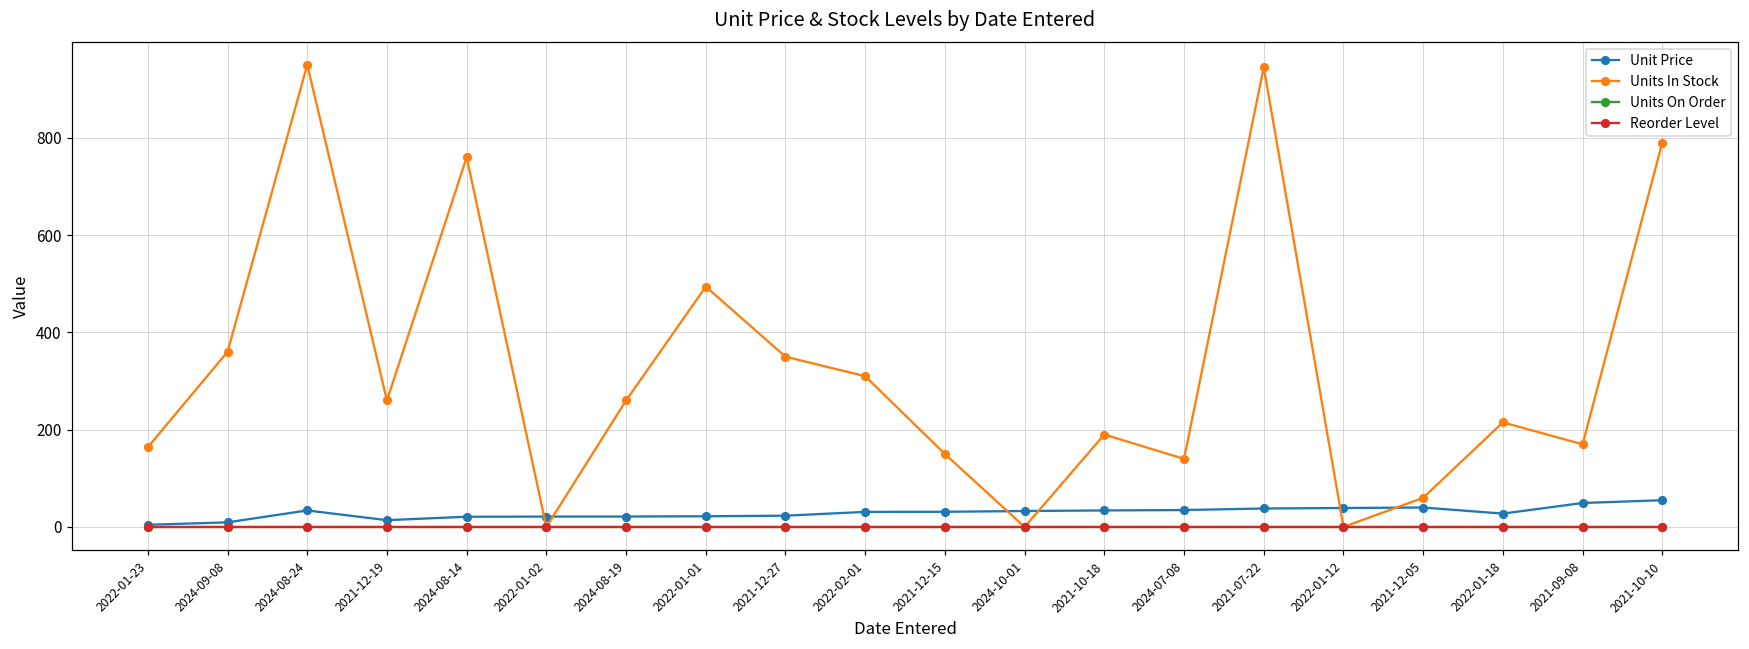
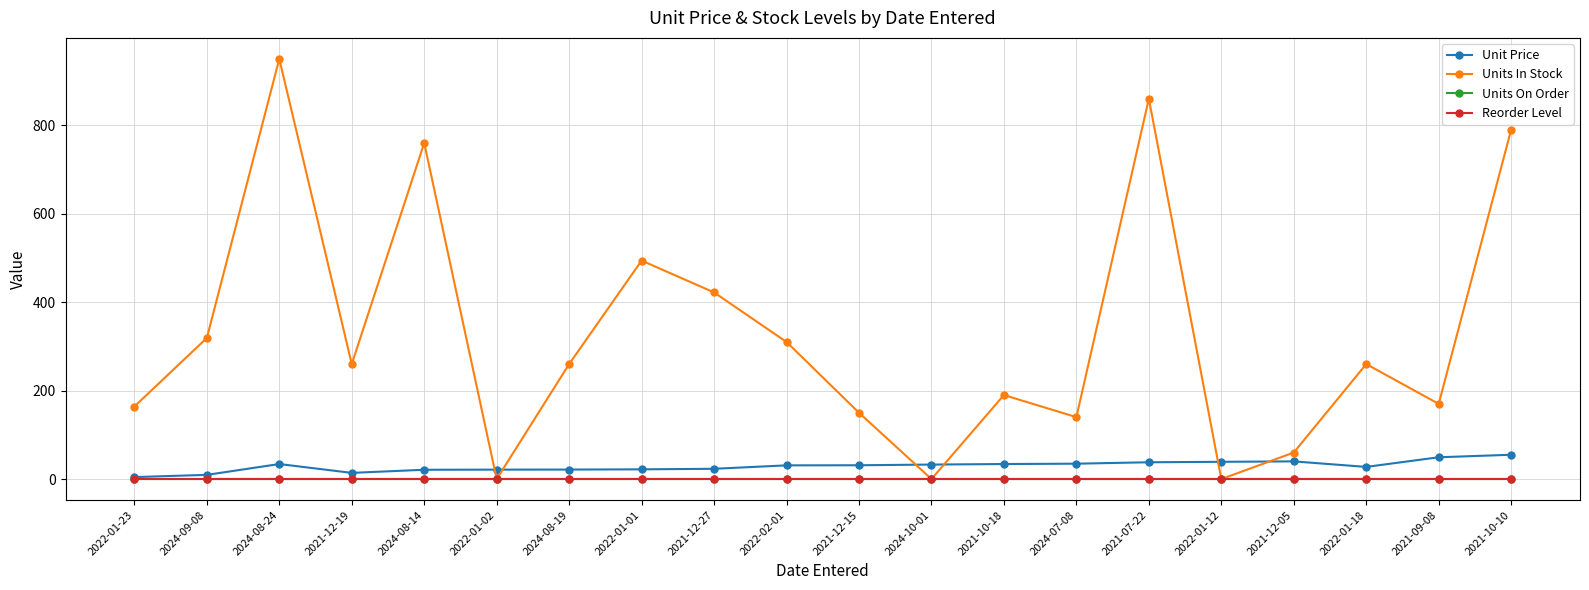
Units In Stock, 2024-09-08: 360 -> 320
Units In Stock, 2021-12-27: 350 -> 420
Units In Stock, 2021-07-22: 950 -> 860
Units In Stock, 2022-01-18: 220 -> 260
